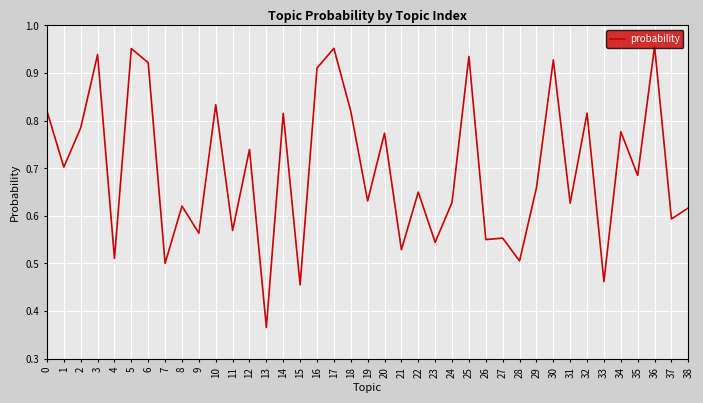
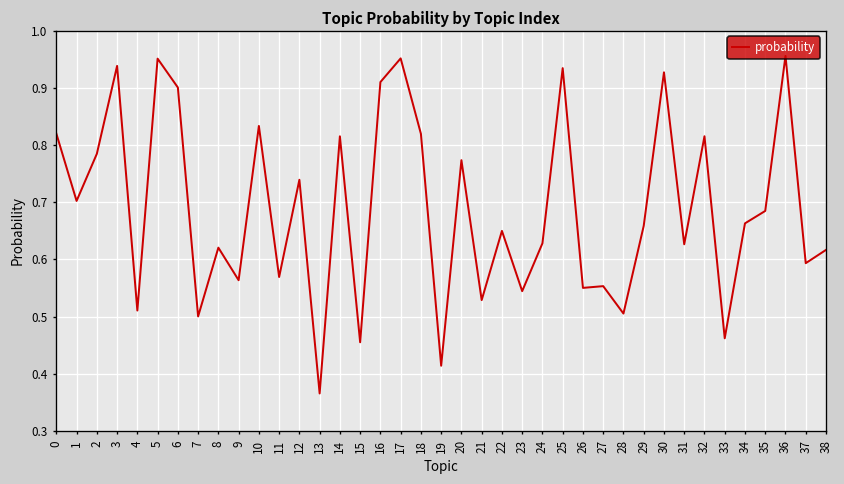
6: 0.92 -> 0.90
19: 0.63 -> 0.41
34: 0.78 -> 0.66
